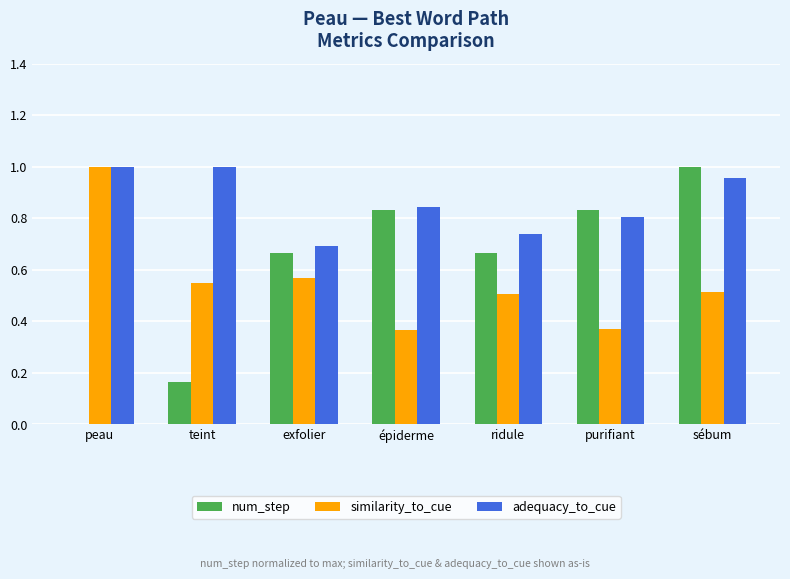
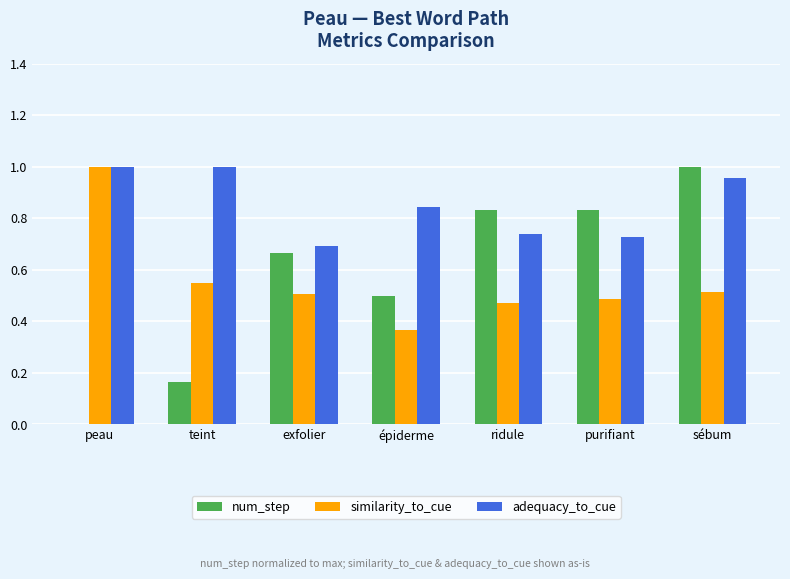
similarity_to_cue, exfolier: 0.57 -> 0.51
num_step, épiderme: 0.83 -> 0.50
num_step, ridule: 0.67 -> 0.83
similarity_to_cue, ridule: 0.51 -> 0.47
similarity_to_cue, purifiant: 0.37 -> 0.49
adequacy_to_cue, purifiant: 0.80 -> 0.73
